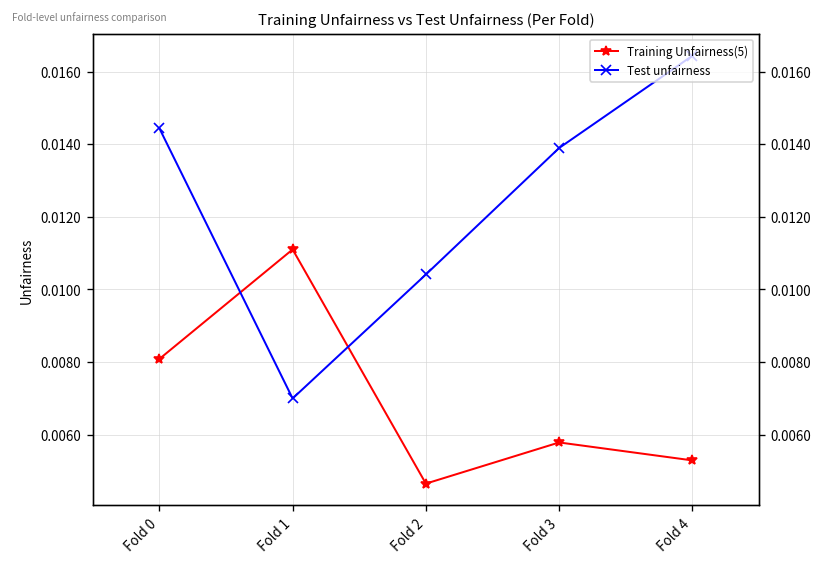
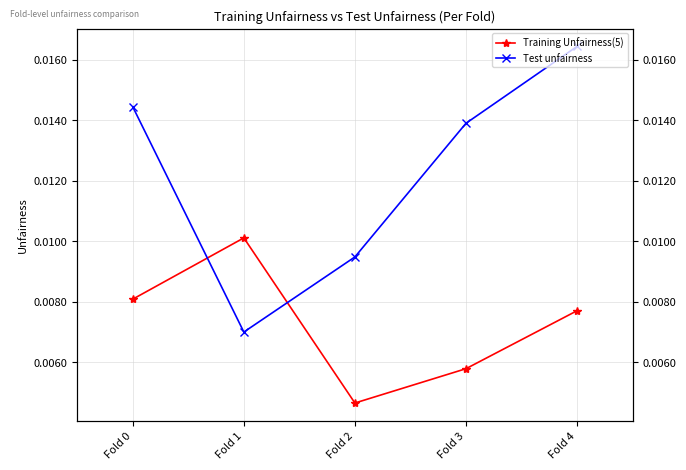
Training Unfairness(5), Fold 1: 0.0111 -> 0.0101
Test unfairness, Fold 2: 0.0104 -> 0.0095
Training Unfairness(5), Fold 4: 0.0053 -> 0.0077
